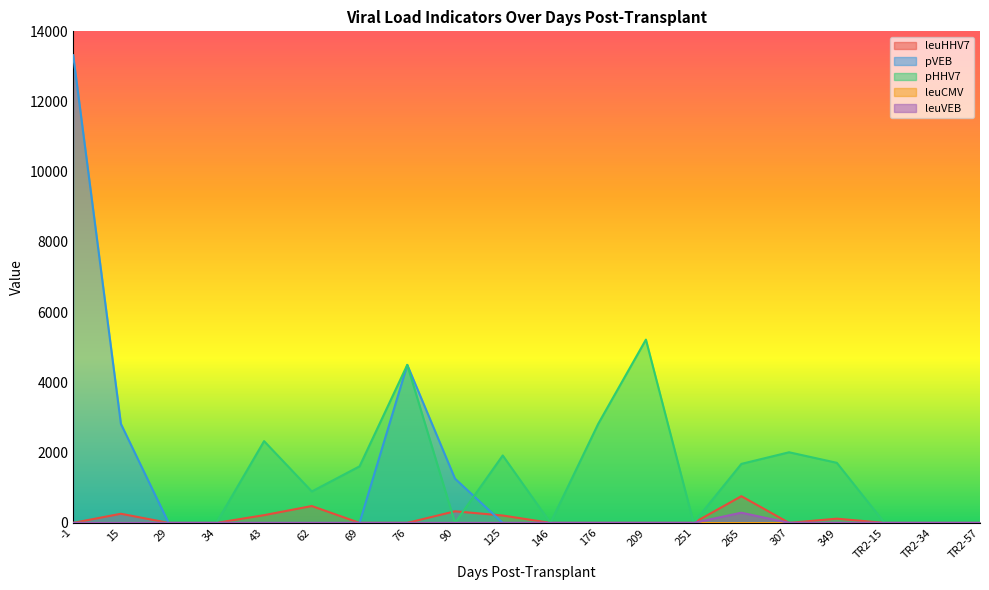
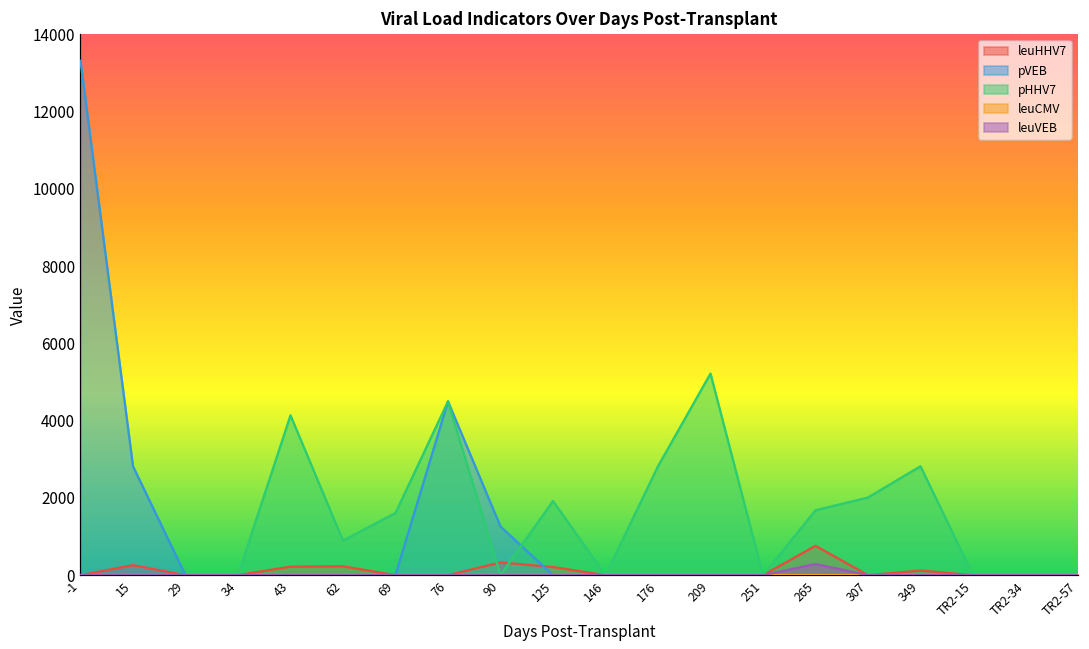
pHHV7, 43: 2300 -> 4100
leuHHV7, 62: 500 -> 200
pHHV7, 349: 1700 -> 2800
